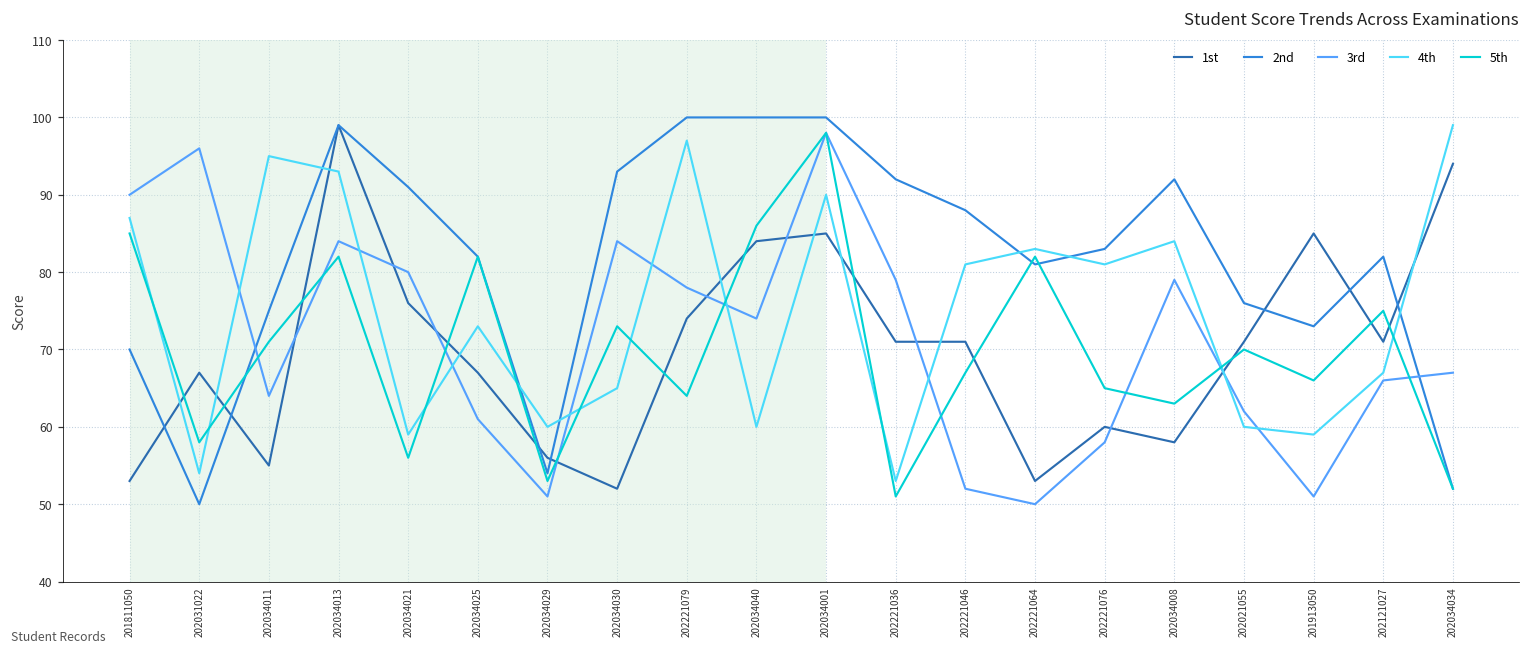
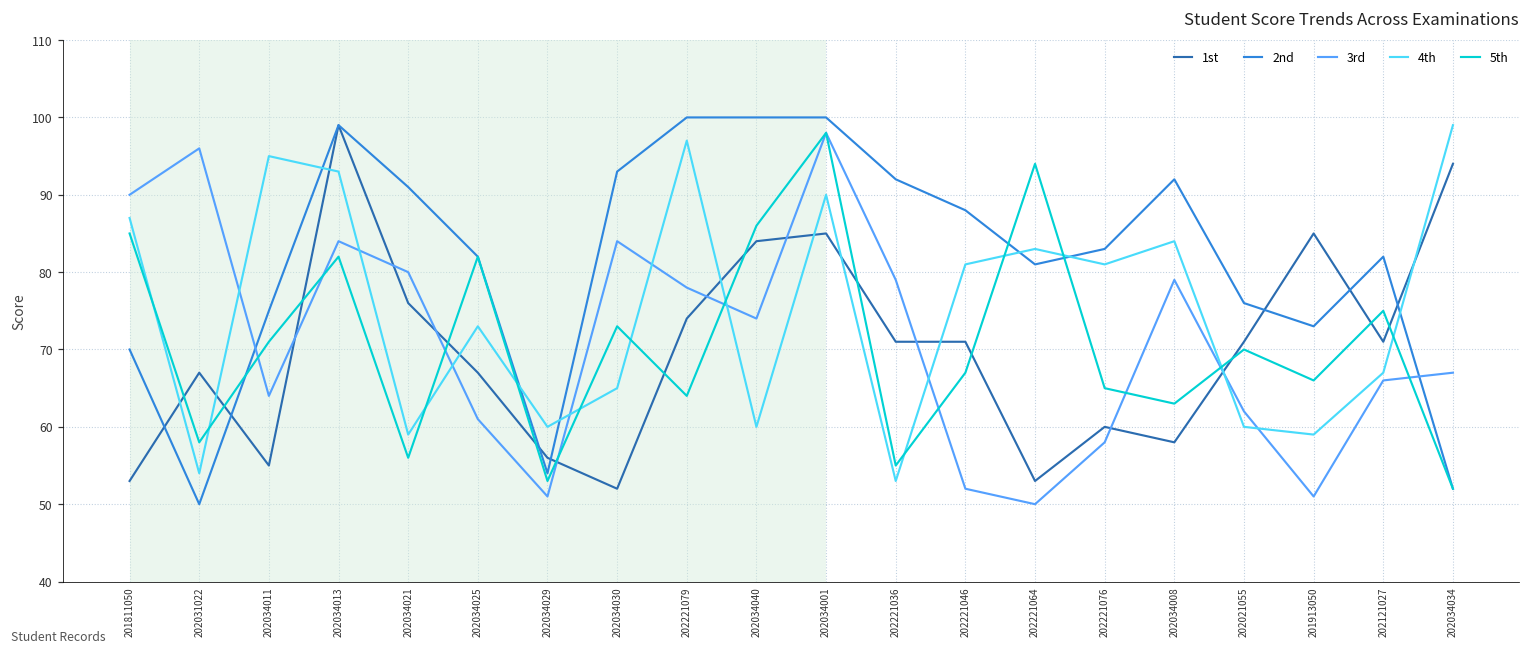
5th, 202221036: 51 -> 55
5th, 202221064: 82 -> 94
